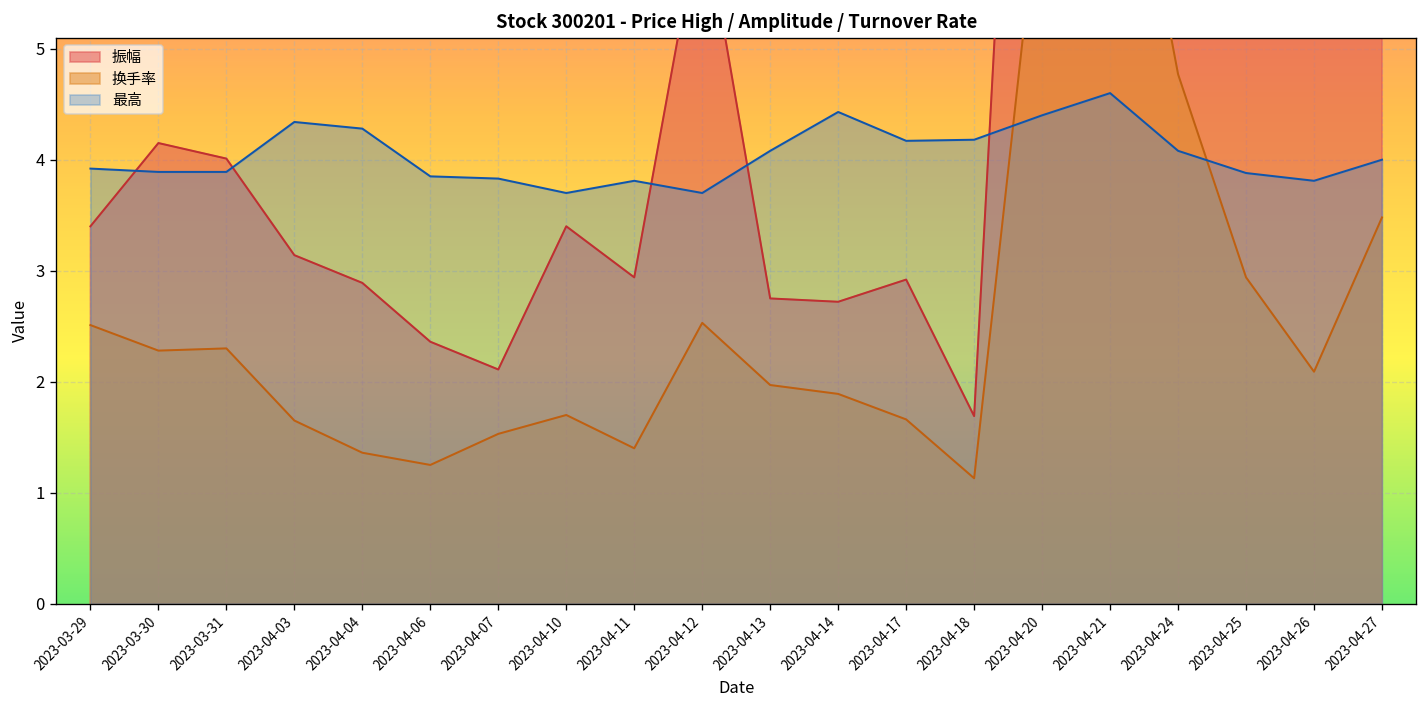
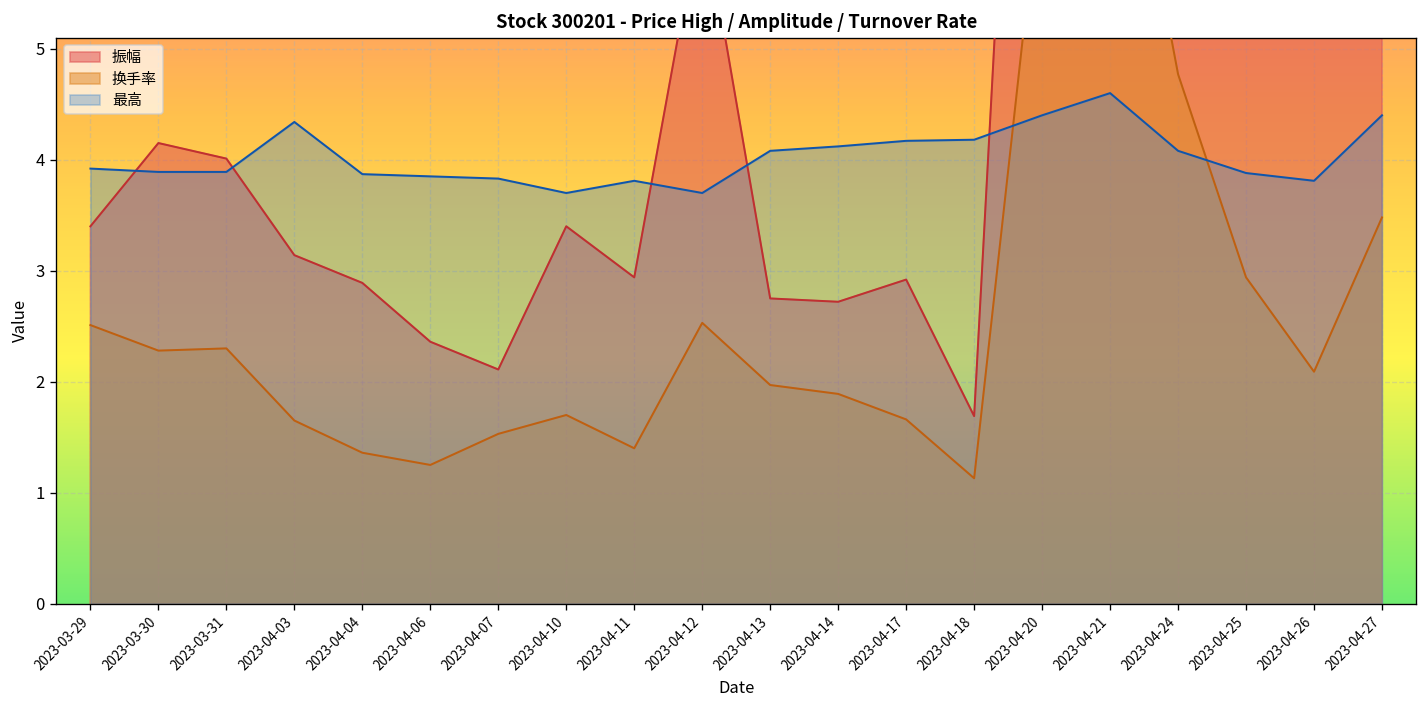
最高, 2023-04-04: 4.3 -> 3.9
最高, 2023-04-14: 4.4 -> 4.1
最高, 2023-04-27: 4.0 -> 4.4
